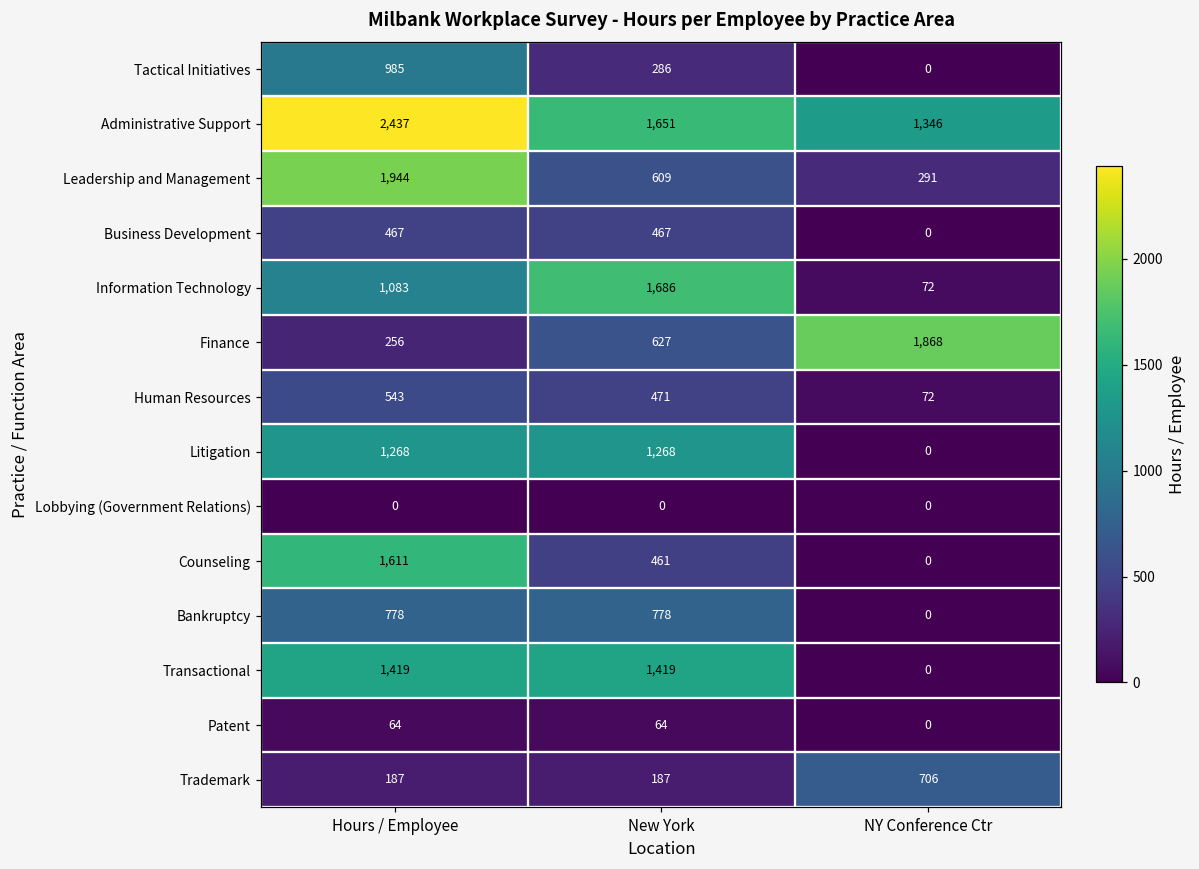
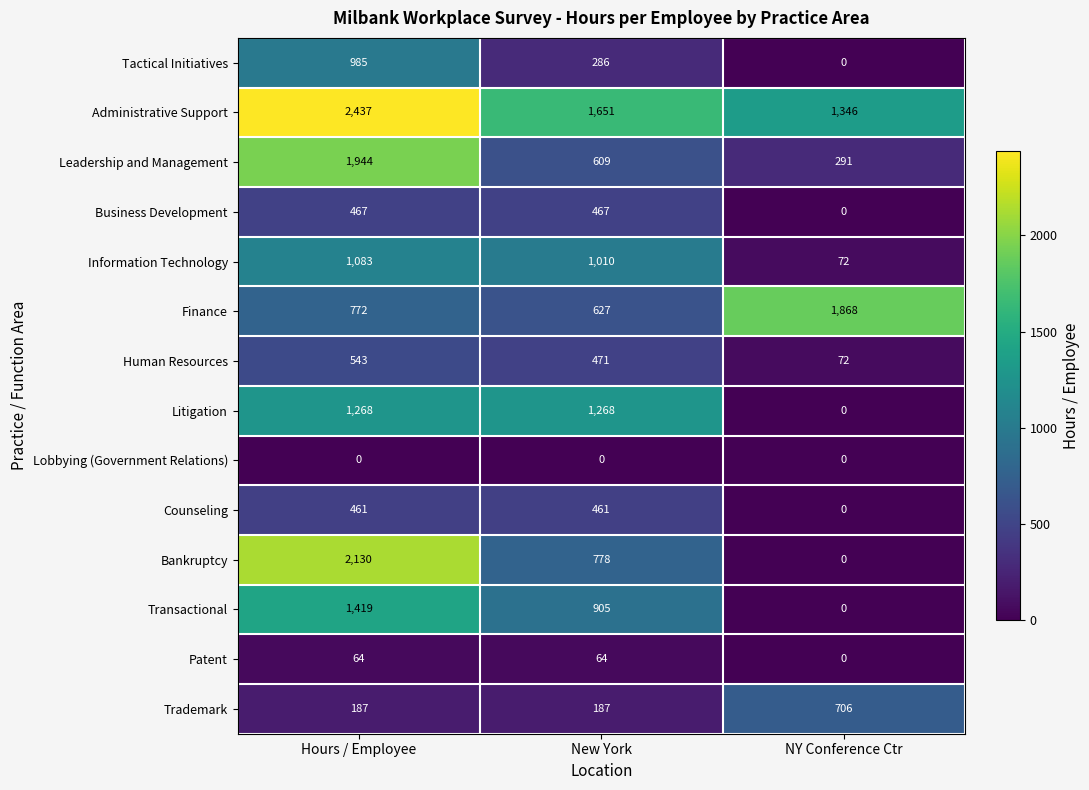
Information Technology, New York: 1,686 -> 1,010
Finance, Hours / Employee: 256 -> 772
Counseling, Hours / Employee: 1,611 -> 461
Bankruptcy, Hours / Employee: 778 -> 2,130
Transactional, New York: 1,419 -> 905
